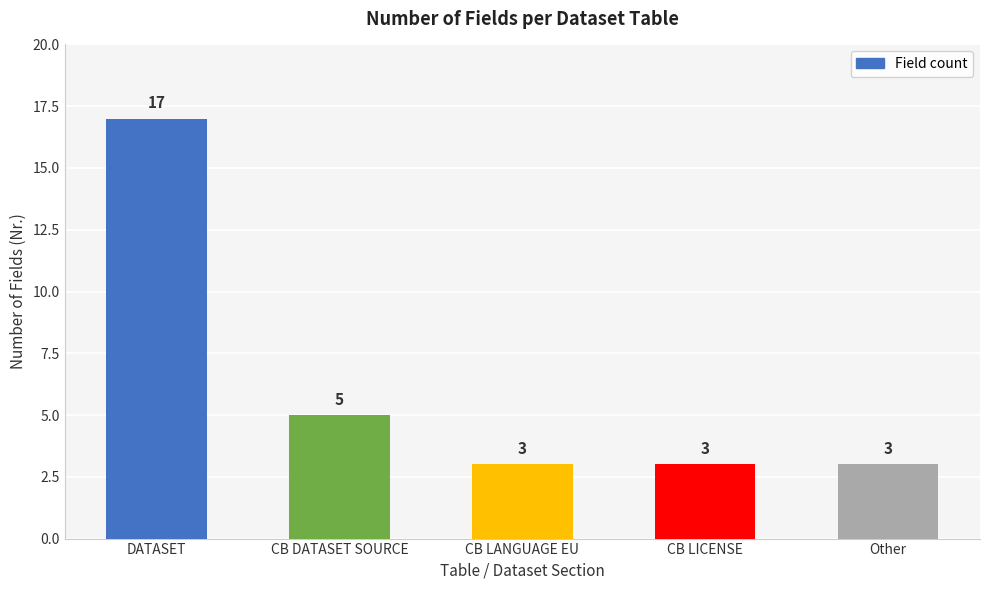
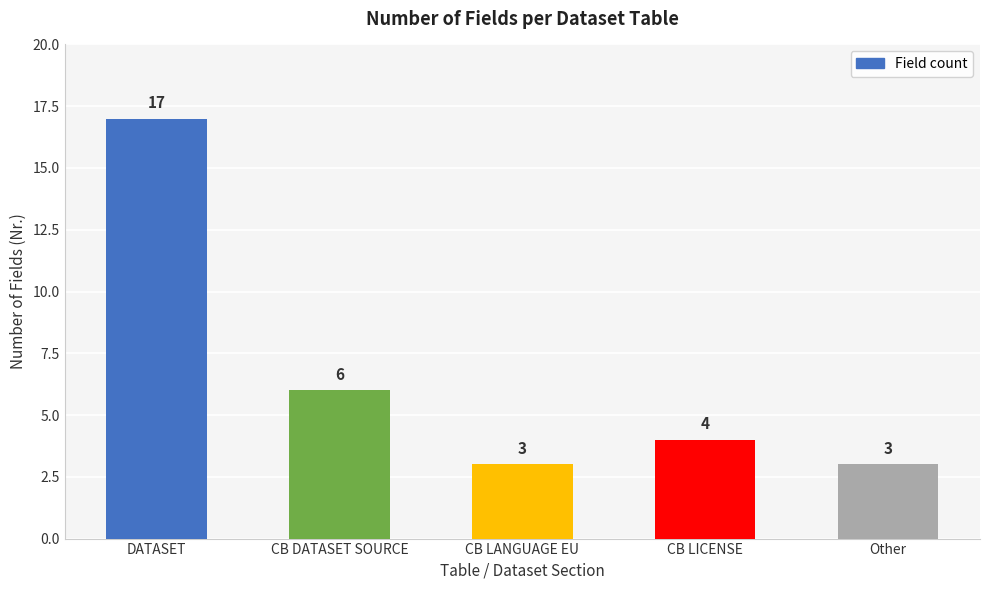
CB DATASET SOURCE: 5 -> 6
CB LICENSE: 3 -> 4
